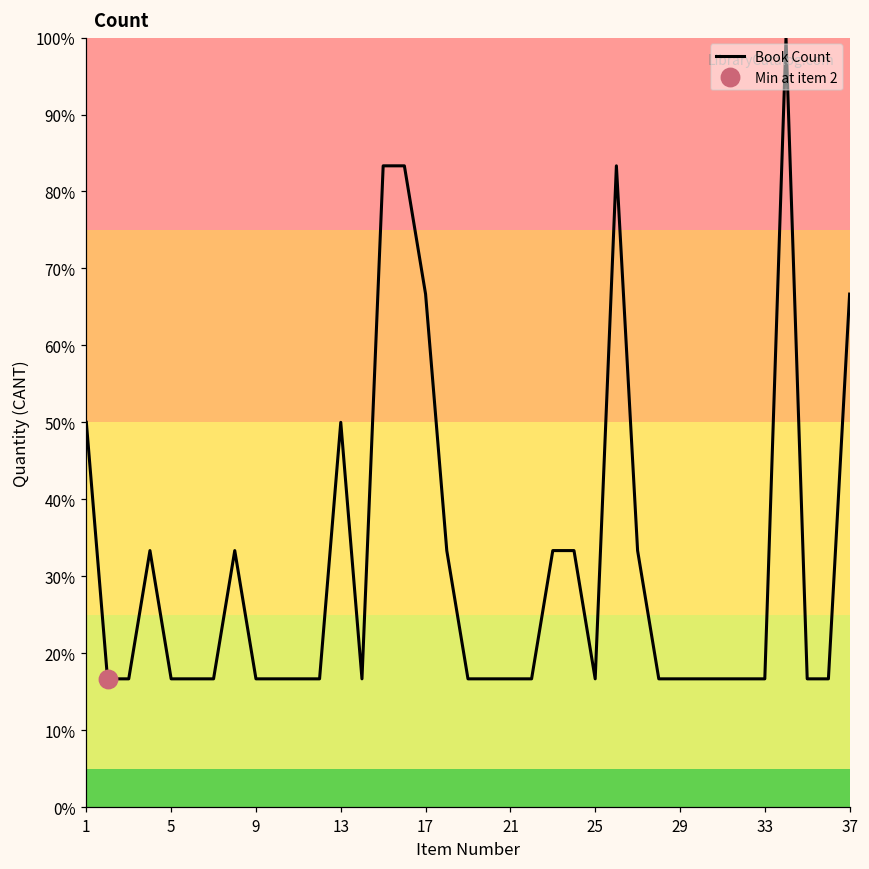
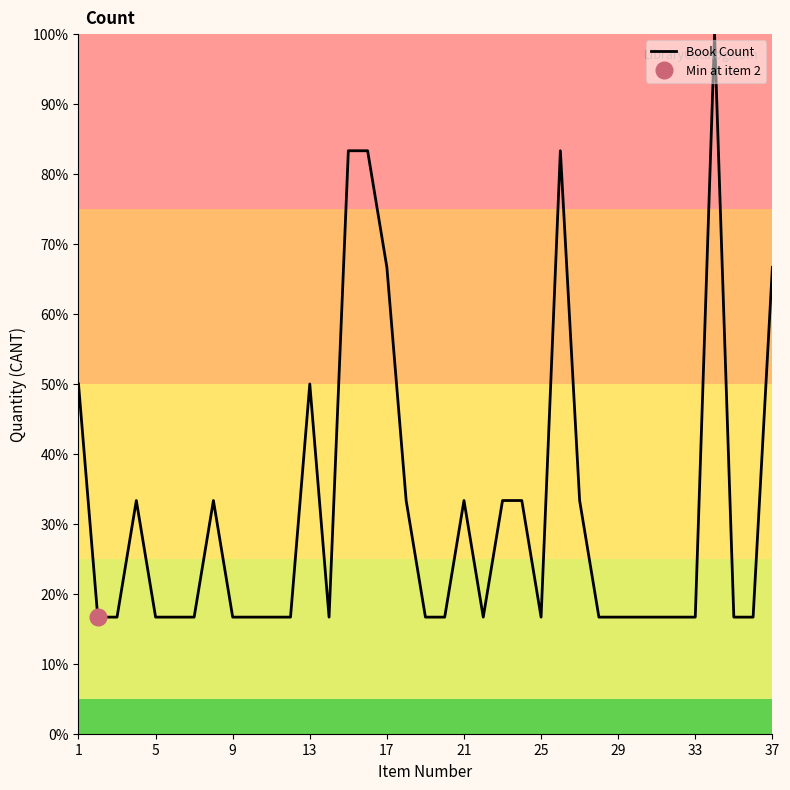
Book Count, 21: 17% -> 33%
